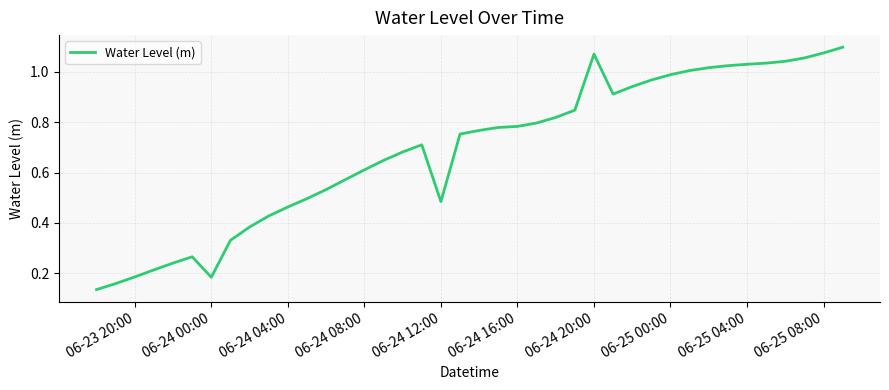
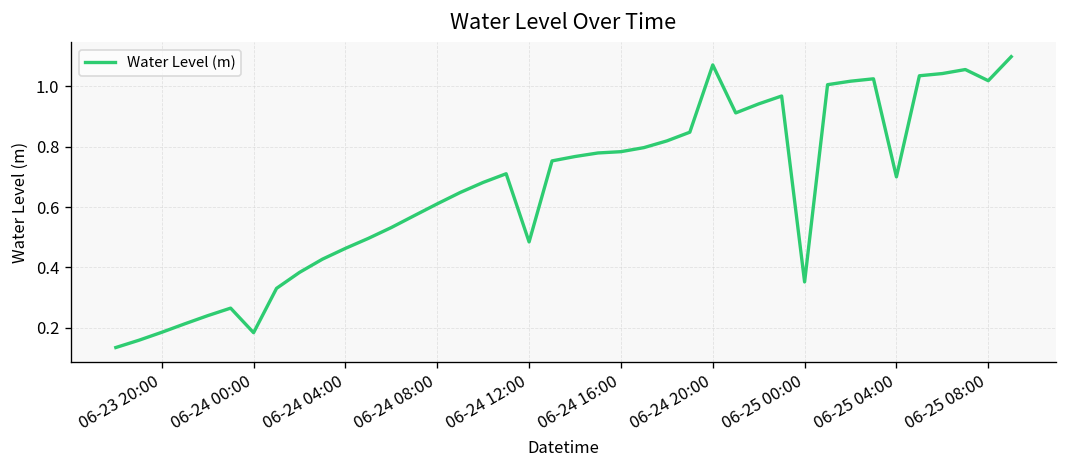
06-25 00:00: 0.99 -> 0.35
06-25 04:00: 1.03 -> 0.70
06-25 08:00: 1.08 -> 1.02
